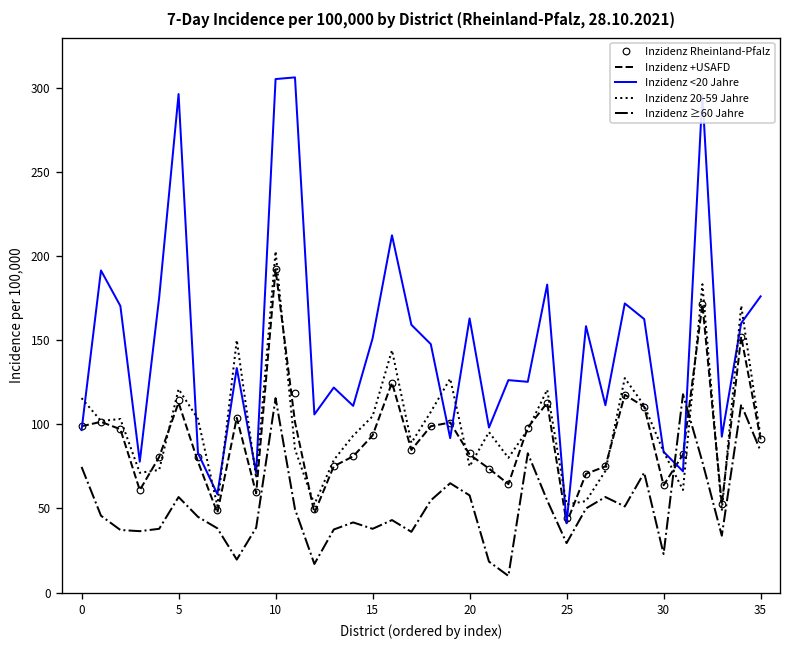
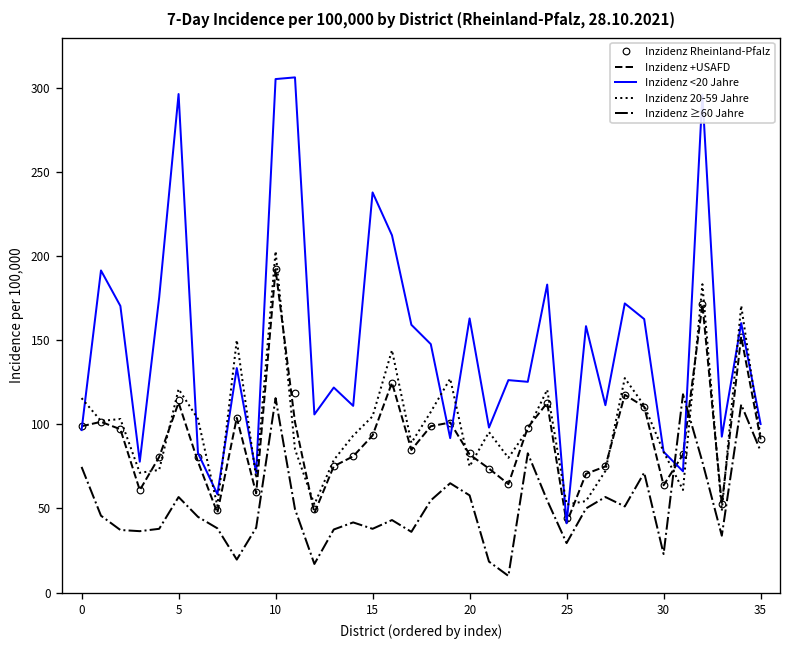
Inzidenz <20 Jahre, 15: 151 -> 238
Inzidenz <20 Jahre, 35: 176 -> 100
